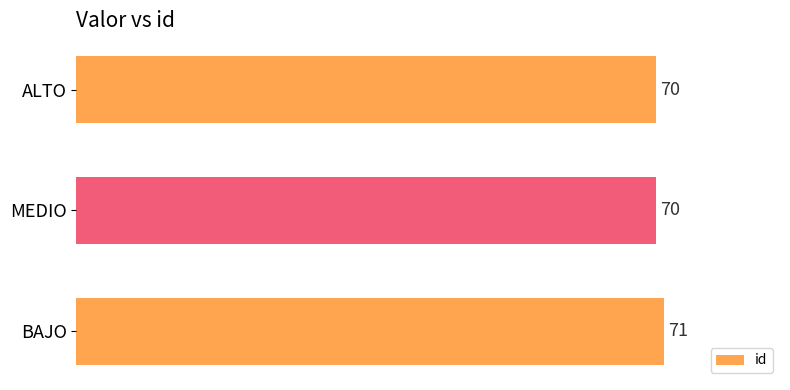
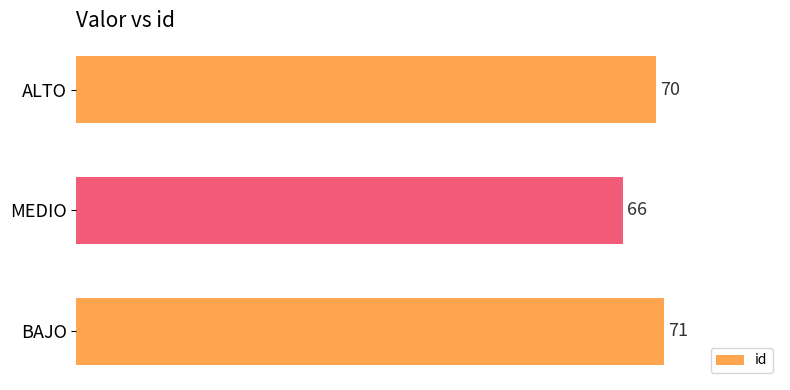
MEDIO: 70 -> 66
